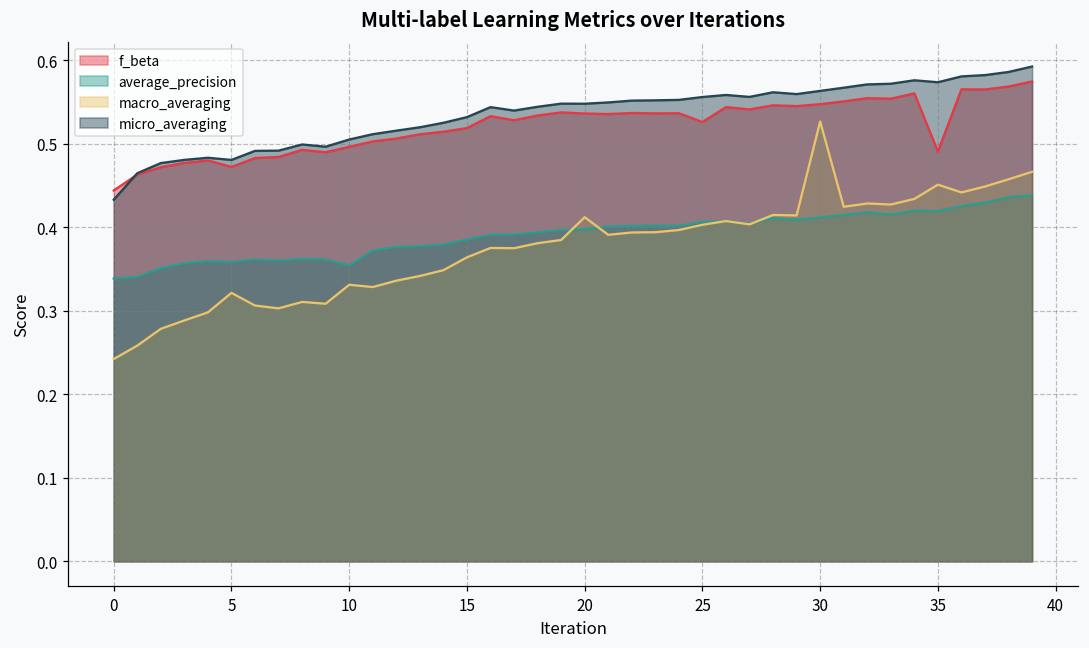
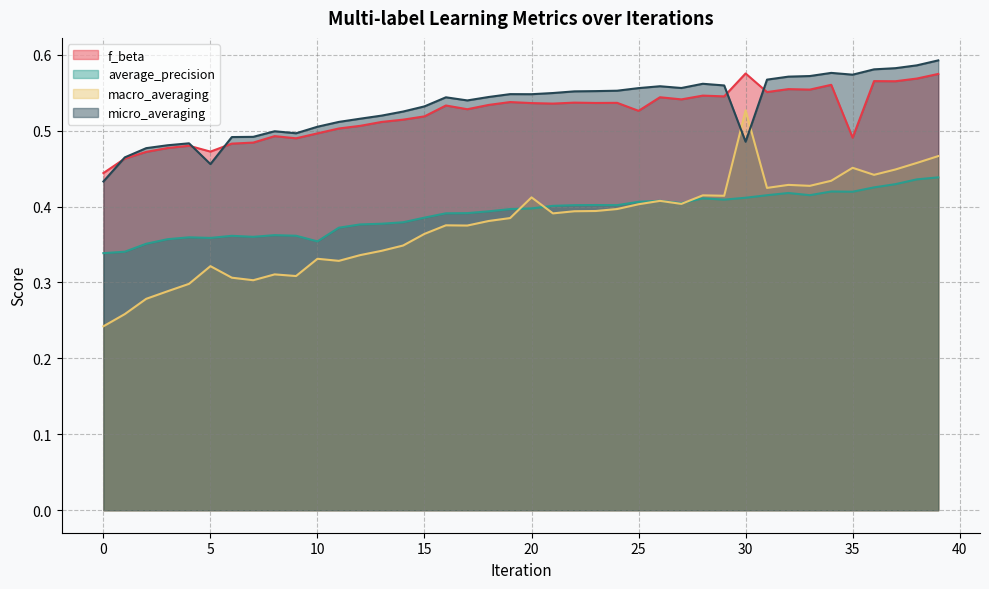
micro_averaging, 5: 0.48 -> 0.46
f_beta, 30: 0.55 -> 0.58
micro_averaging, 30: 0.56 -> 0.49
